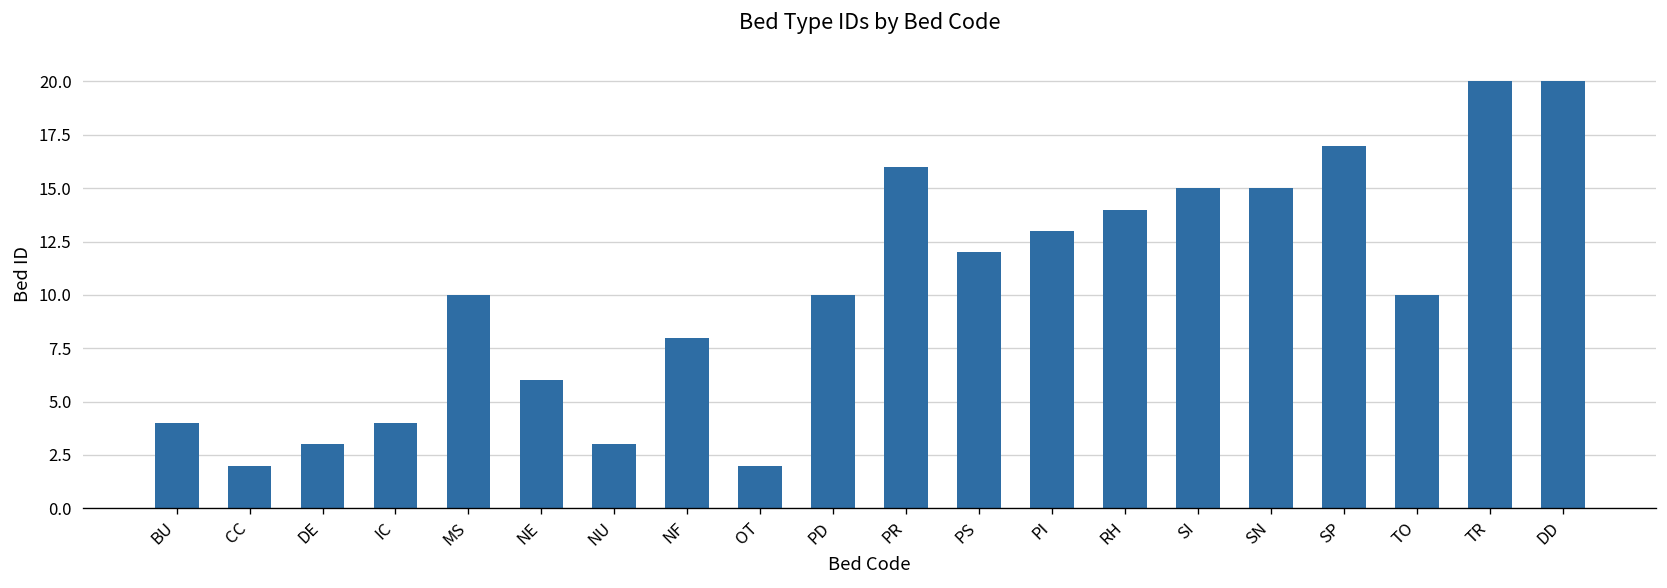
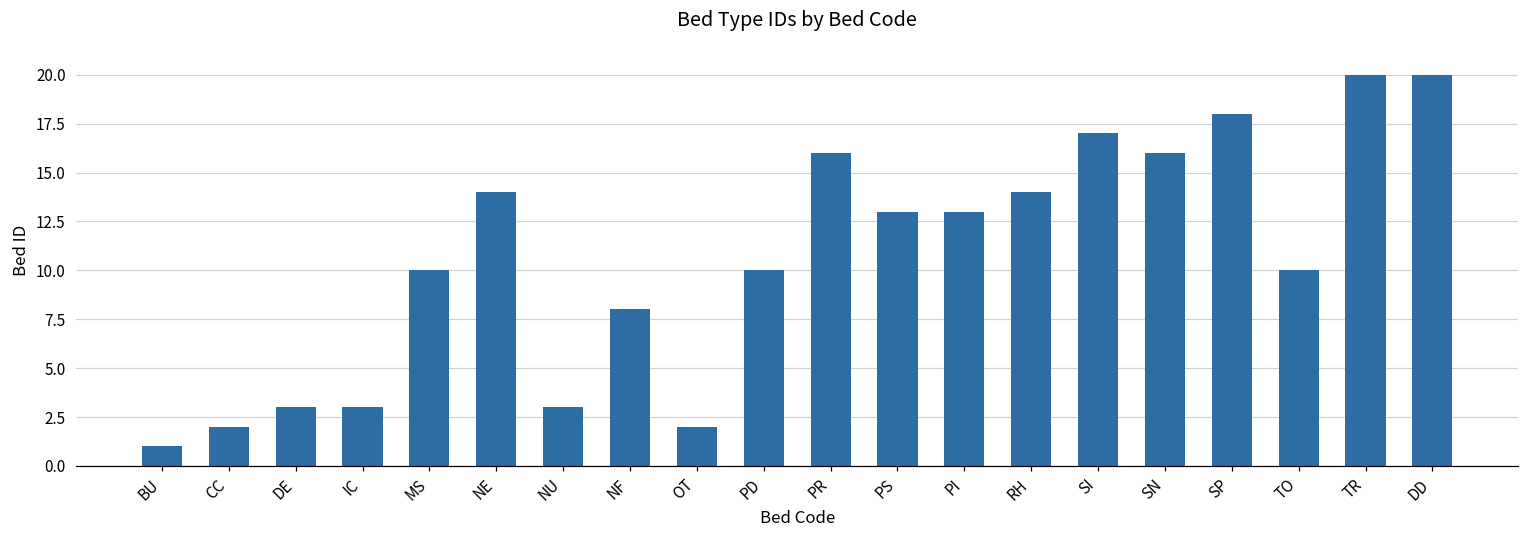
BU: 4 -> 1
IC: 4 -> 3
NE: 6 -> 14
PS: 12 -> 13
SI: 15 -> 17
SN: 15 -> 16
SP: 17 -> 18
